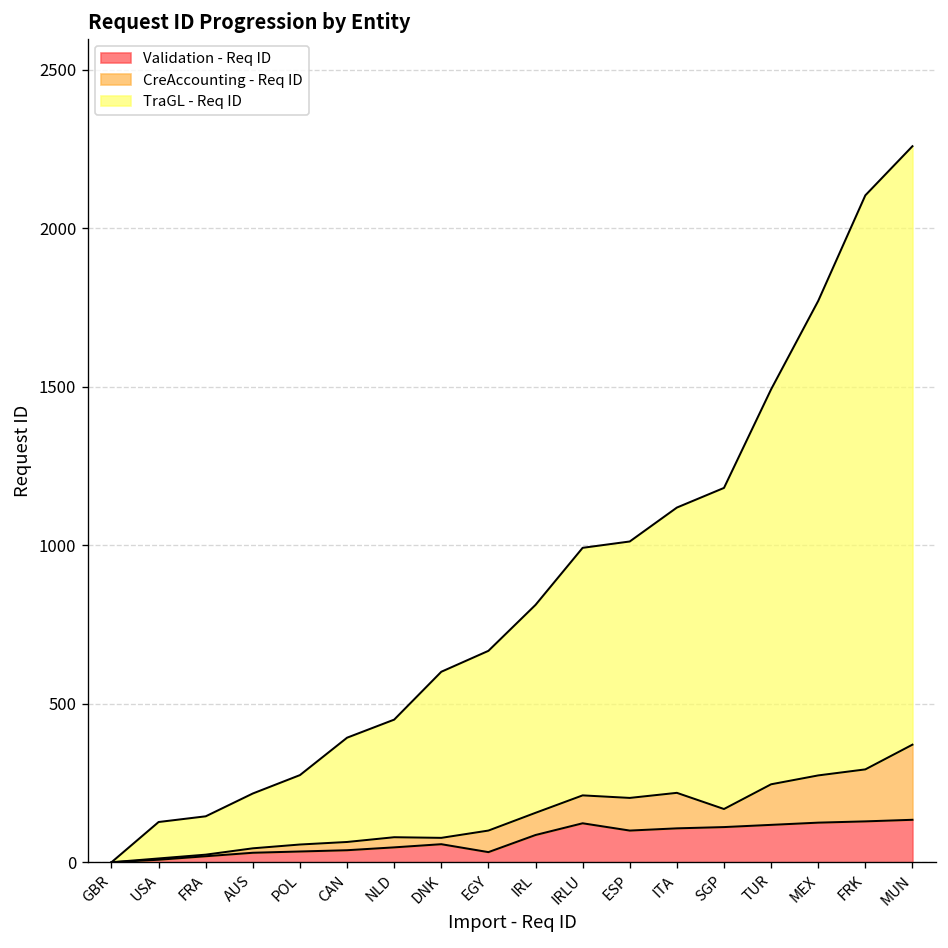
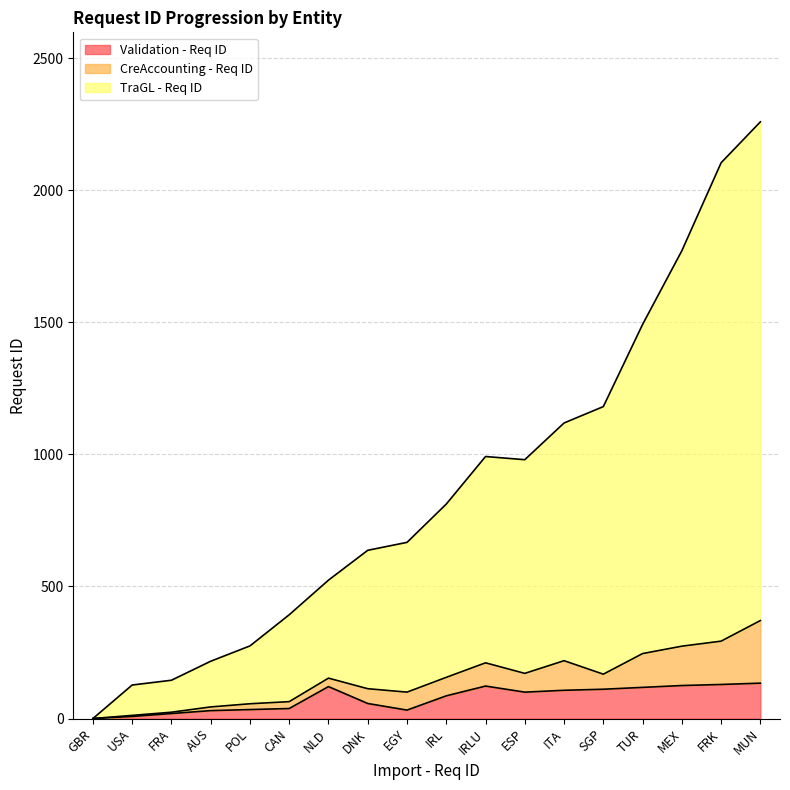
Validation - Req ID, NLD: 50 -> 120
CreAccounting - Req ID, DNK: 20 -> 60
CreAccounting - Req ID, ESP: 100 -> 70
